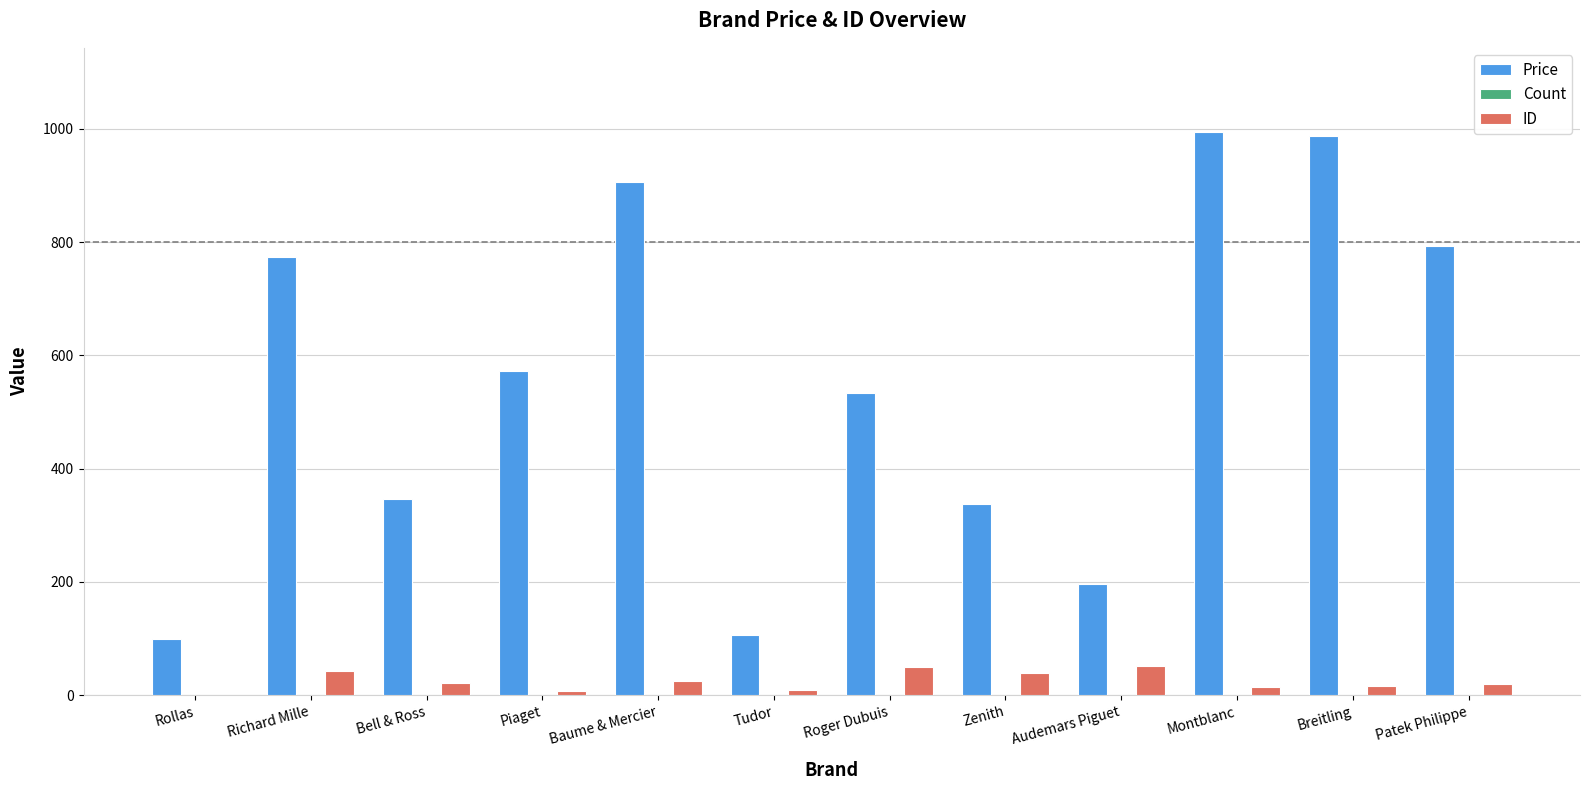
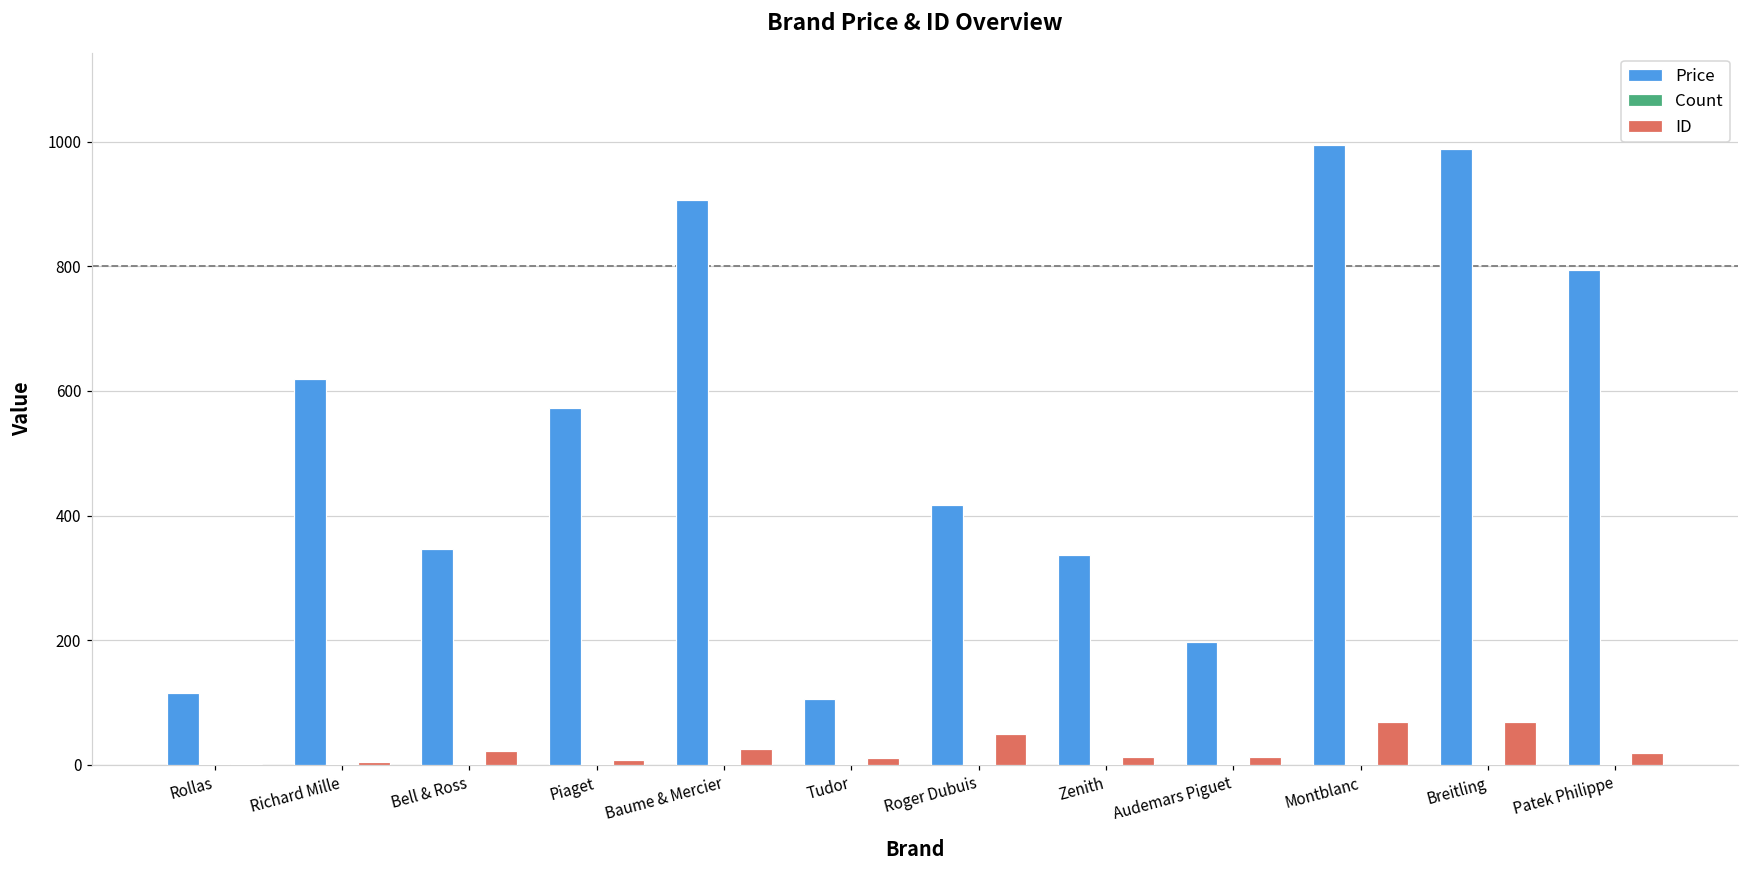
Price, Rollas: 100 -> 120
Price, Richard Mille: 770 -> 620
ID, Richard Mille: 40 -> 0
Price, Roger Dubuis: 530 -> 420
ID, Zenith: 40 -> 10
ID, Audemars Piguet: 50 -> 10
ID, Montblanc: 10 -> 70
ID, Breitling: 20 -> 70
